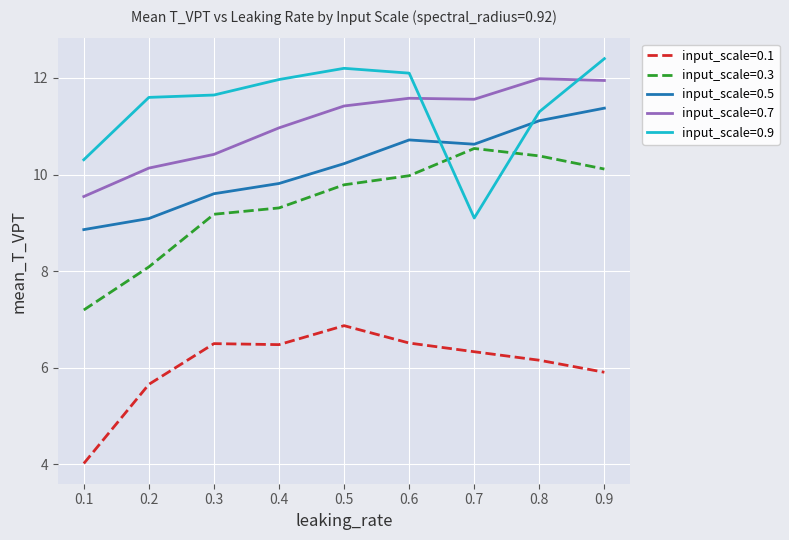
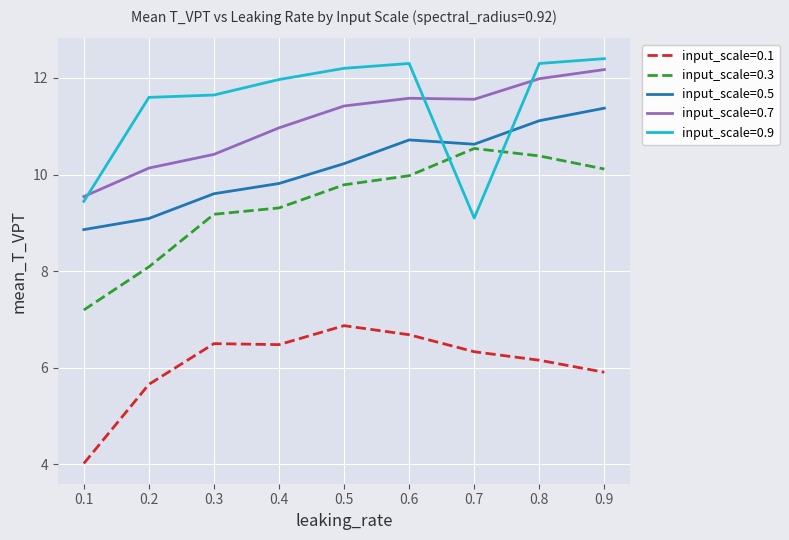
input_scale=0.9, 0.1: 10.3 -> 9.4
input_scale=0.1, 0.6: 6.5 -> 6.7
input_scale=0.9, 0.6: 12.1 -> 12.3
input_scale=0.9, 0.8: 11.3 -> 12.3
input_scale=0.7, 0.9: 11.9 -> 12.2
